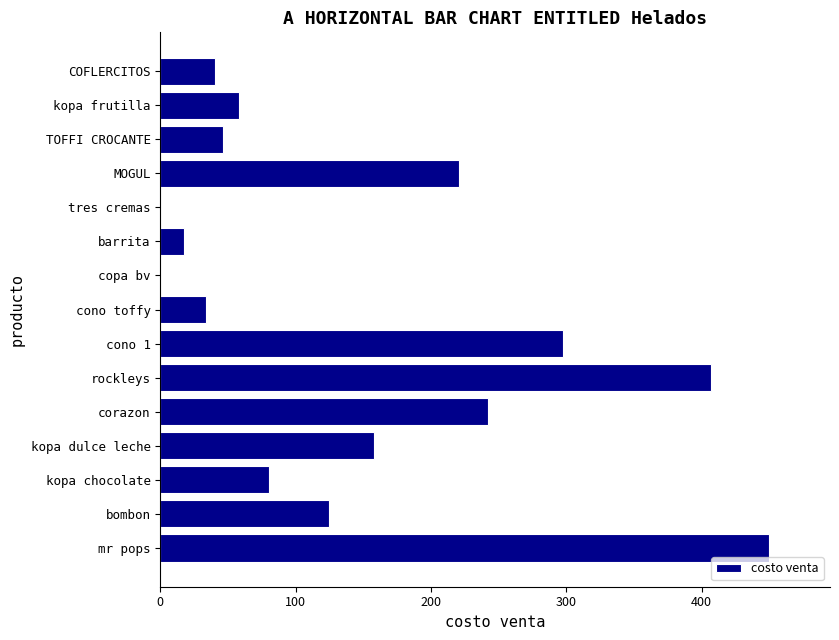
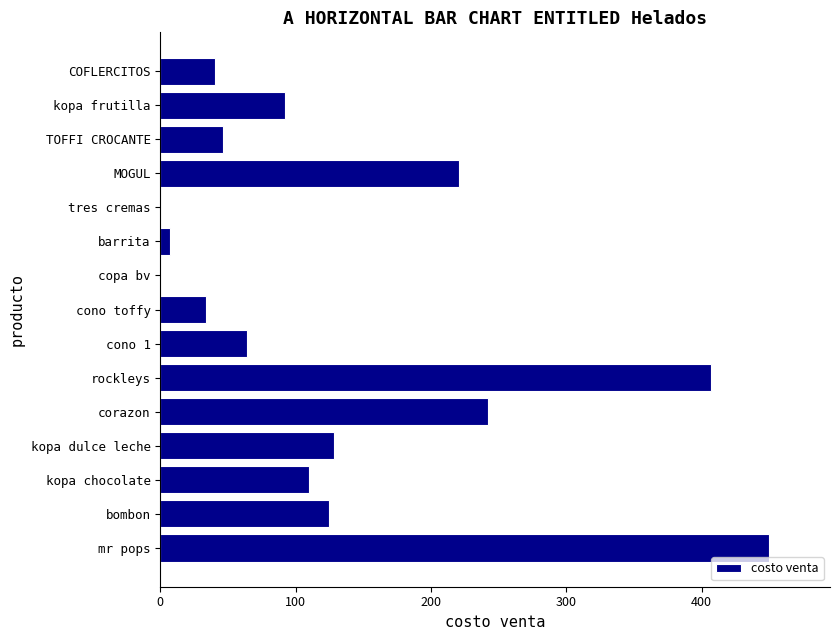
kopa frutilla: 58 -> 92
barrita: 18 -> 7
cono 1: 297 -> 64
kopa dulce leche: 158 -> 129
kopa chocolate: 81 -> 110
